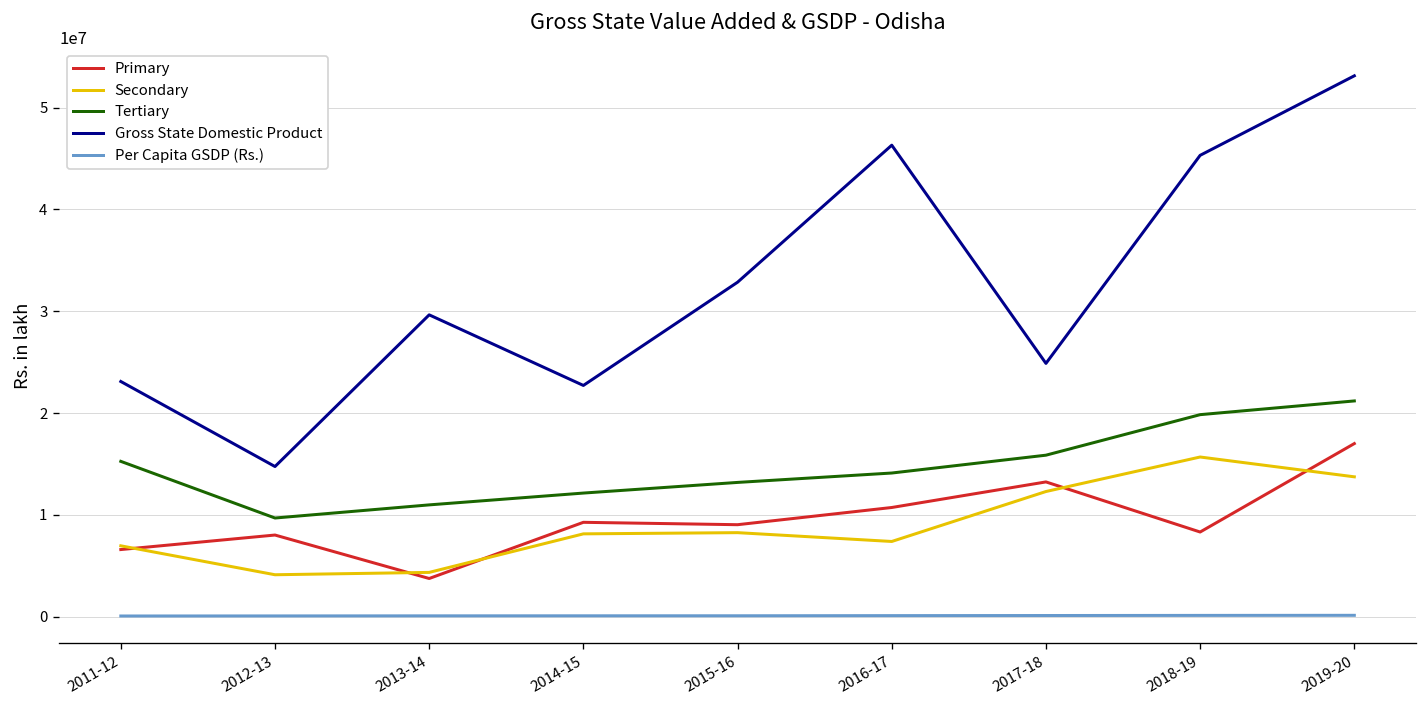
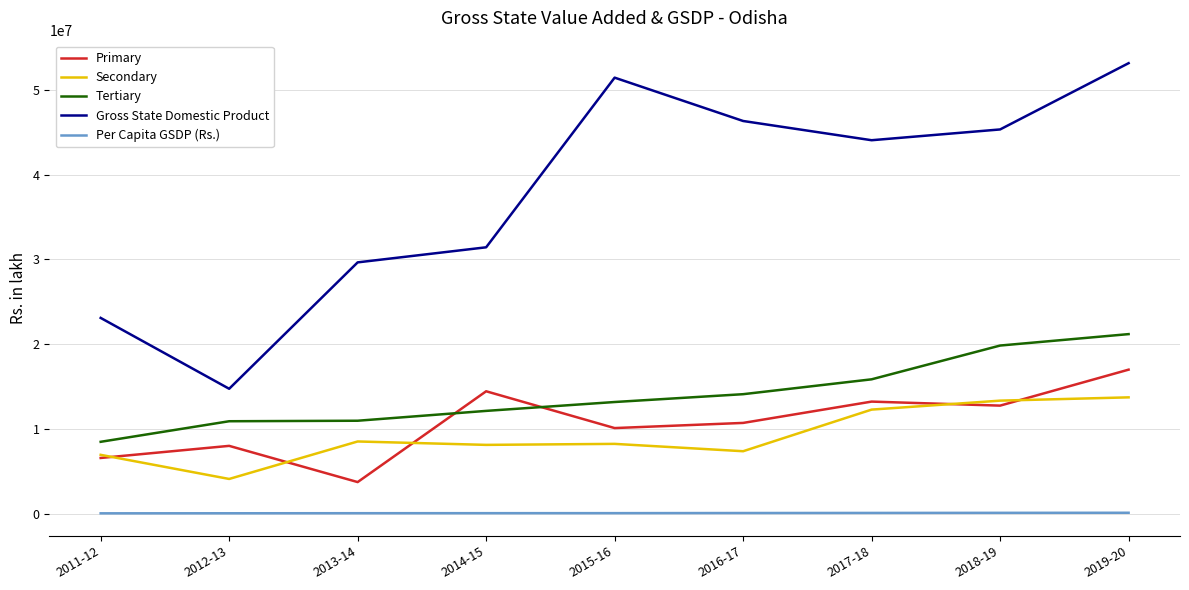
Tertiary, 2011-12: 15000000 -> 8000000
Tertiary, 2012-13: 10000000 -> 11000000
Secondary, 2013-14: 4000000 -> 9000000
Primary, 2014-15: 9000000 -> 14000000
Gross State Domestic Product, 2014-15: 23000000 -> 31000000
Primary, 2015-16: 9000000 -> 10000000
Gross State Domestic Product, 2015-16: 33000000 -> 51000000
Gross State Domestic Product, 2017-18: 25000000 -> 44000000
Primary, 2018-19: 8000000 -> 13000000
Secondary, 2018-19: 16000000 -> 13000000
